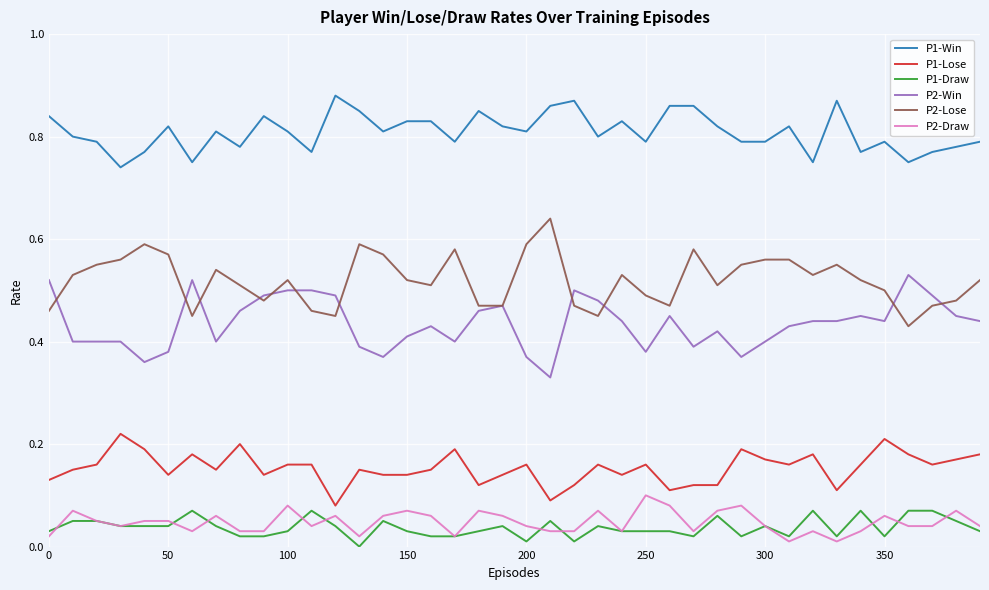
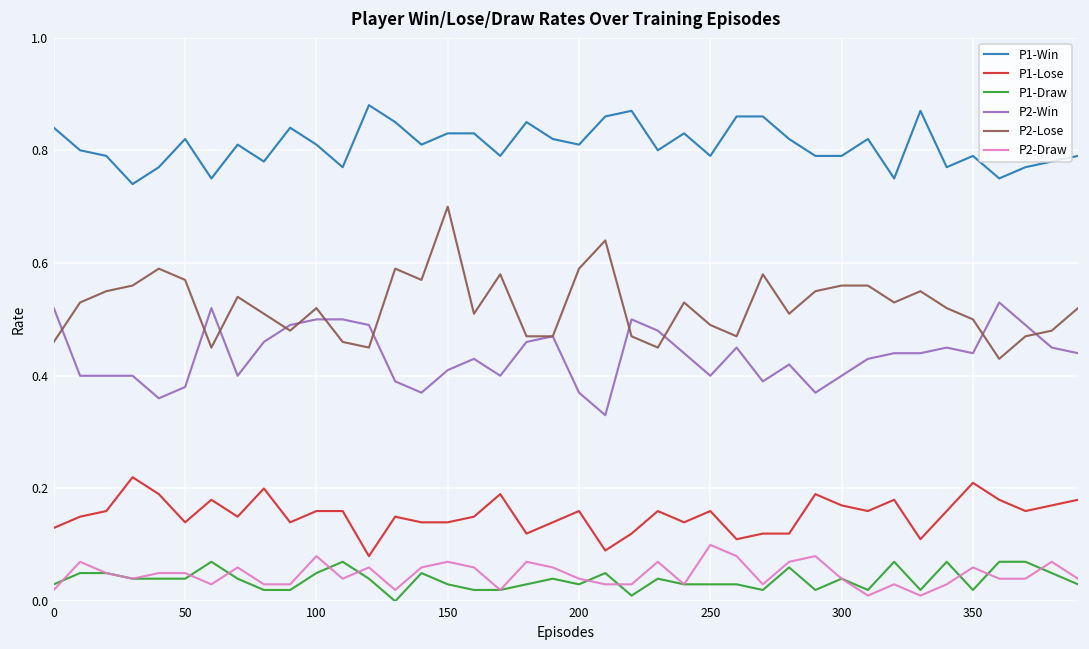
P1-Draw, 100: 0.03 -> 0.05
P2-Lose, 150: 0.52 -> 0.70
P1-Draw, 200: 0.01 -> 0.03
P2-Win, 250: 0.38 -> 0.40
